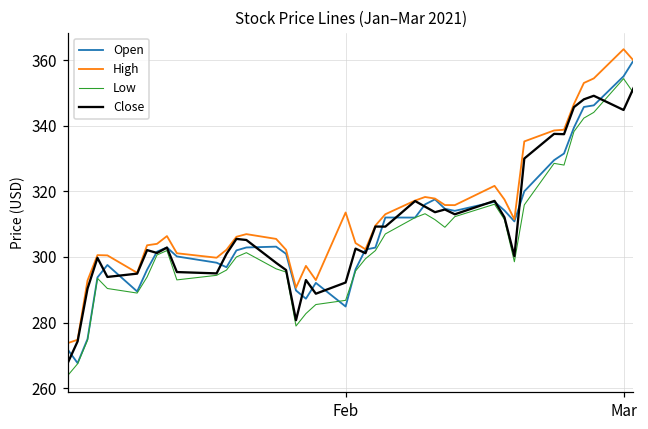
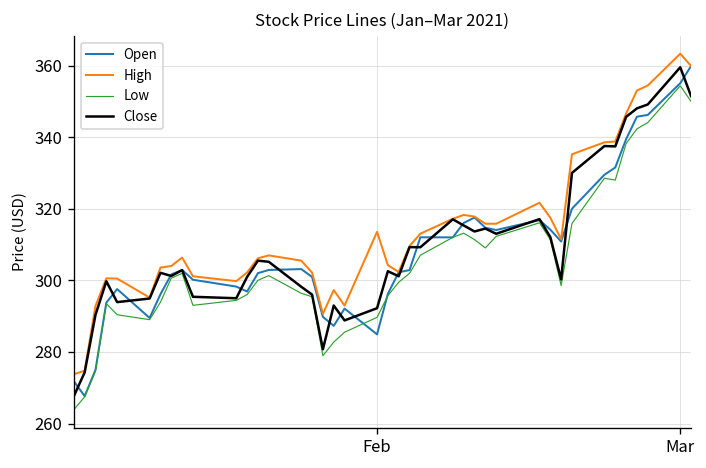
Low, Feb: 287 -> 290
Close, Mar: 345 -> 360
